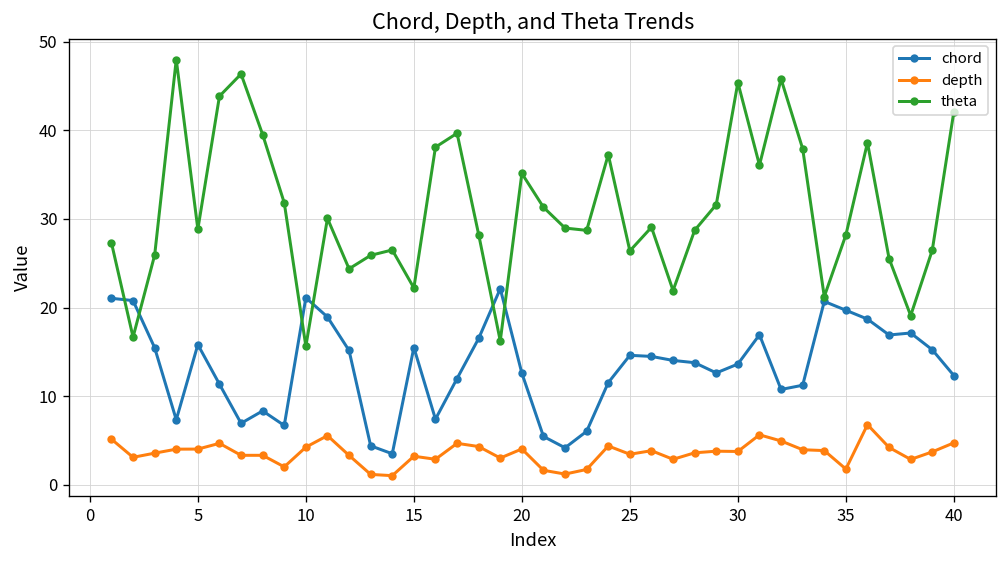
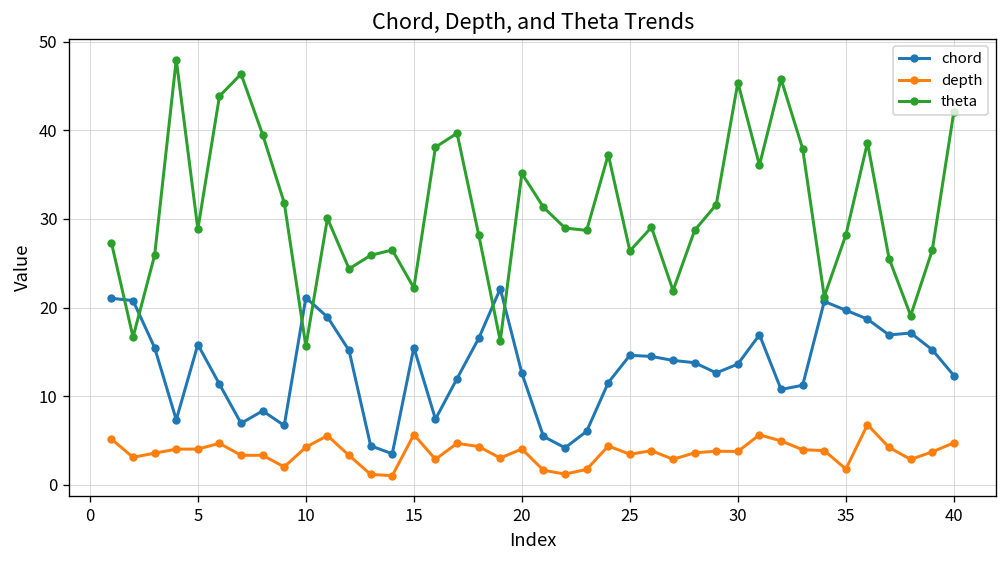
depth, 15: 3 -> 6
